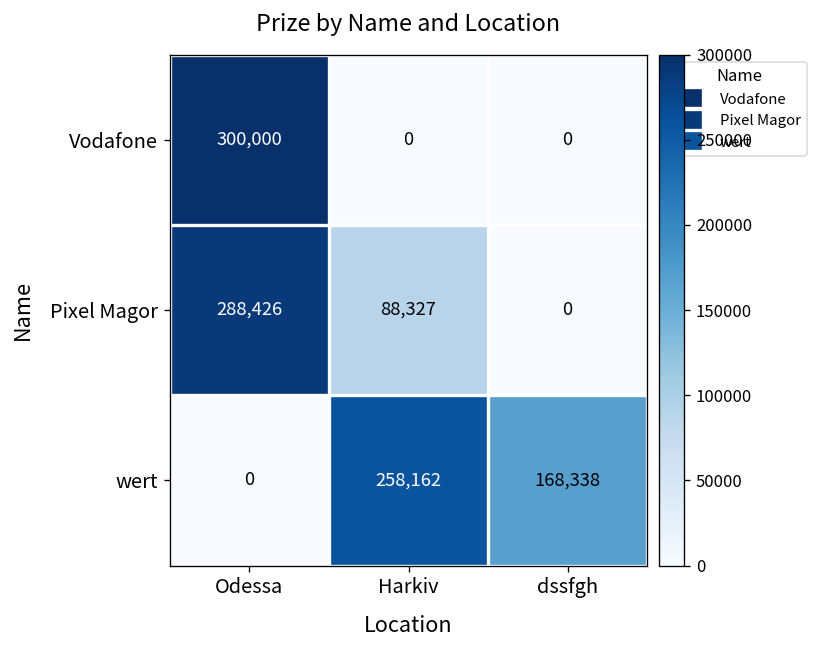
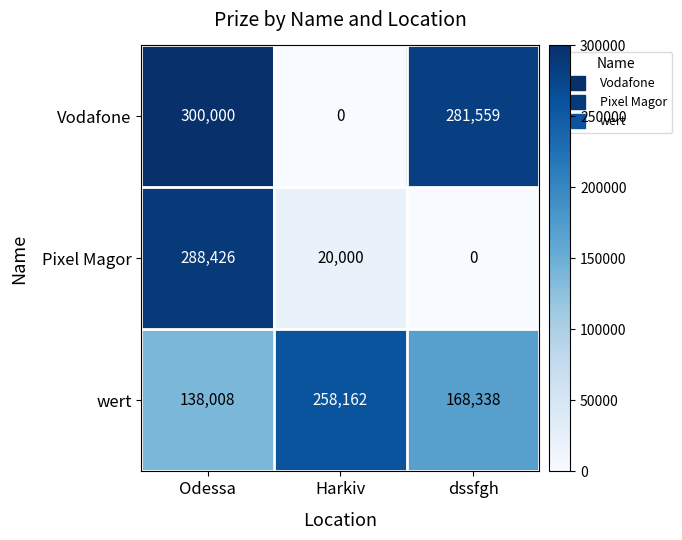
Vodafone, dssfgh: 0 -> 281,559
Pixel Magor, Harkiv: 88,327 -> 20,000
wert, Odessa: 0 -> 138,008
